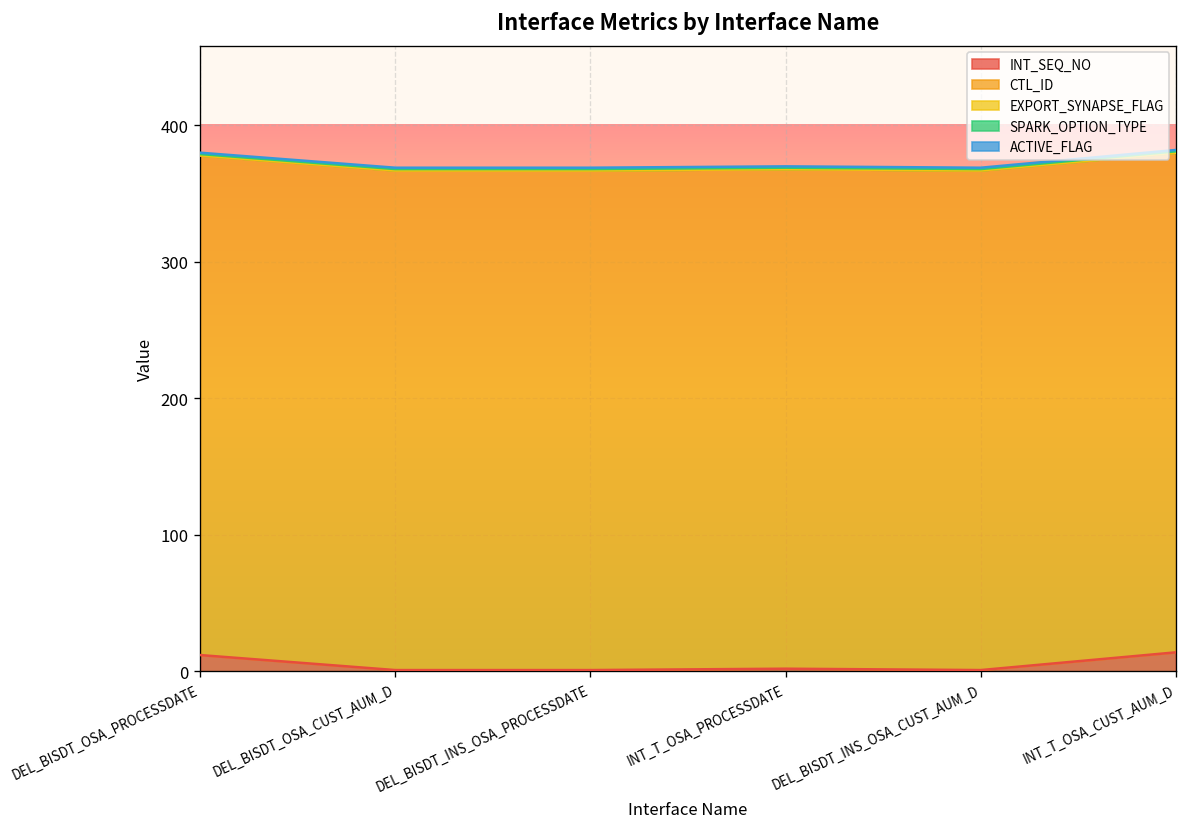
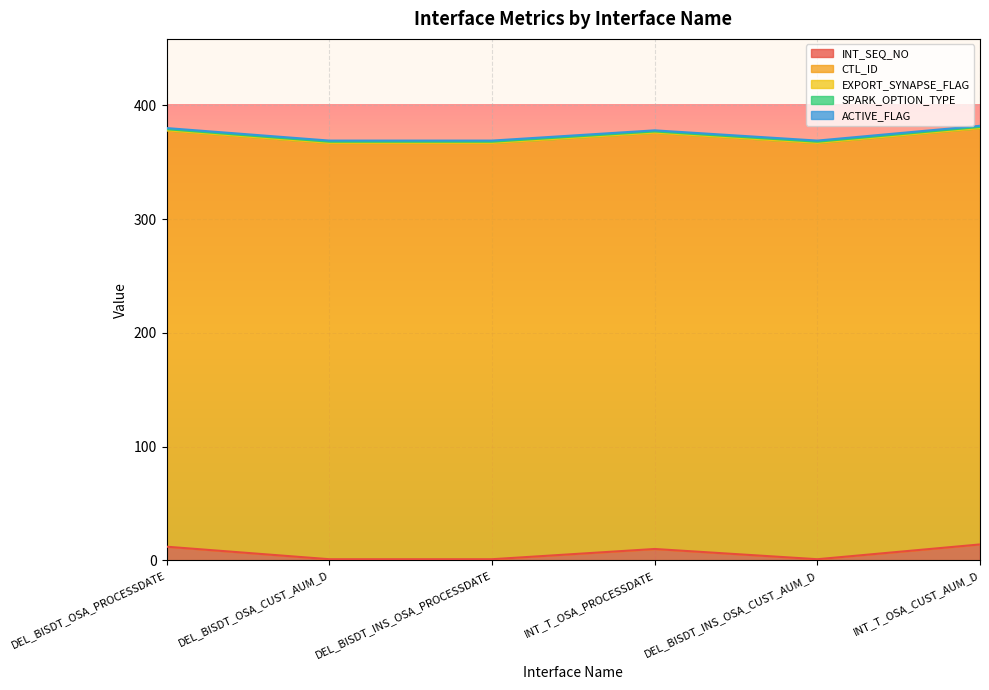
INT_SEQ_NO, INT_T_OSA_PROCESSDATE: 2 -> 10
